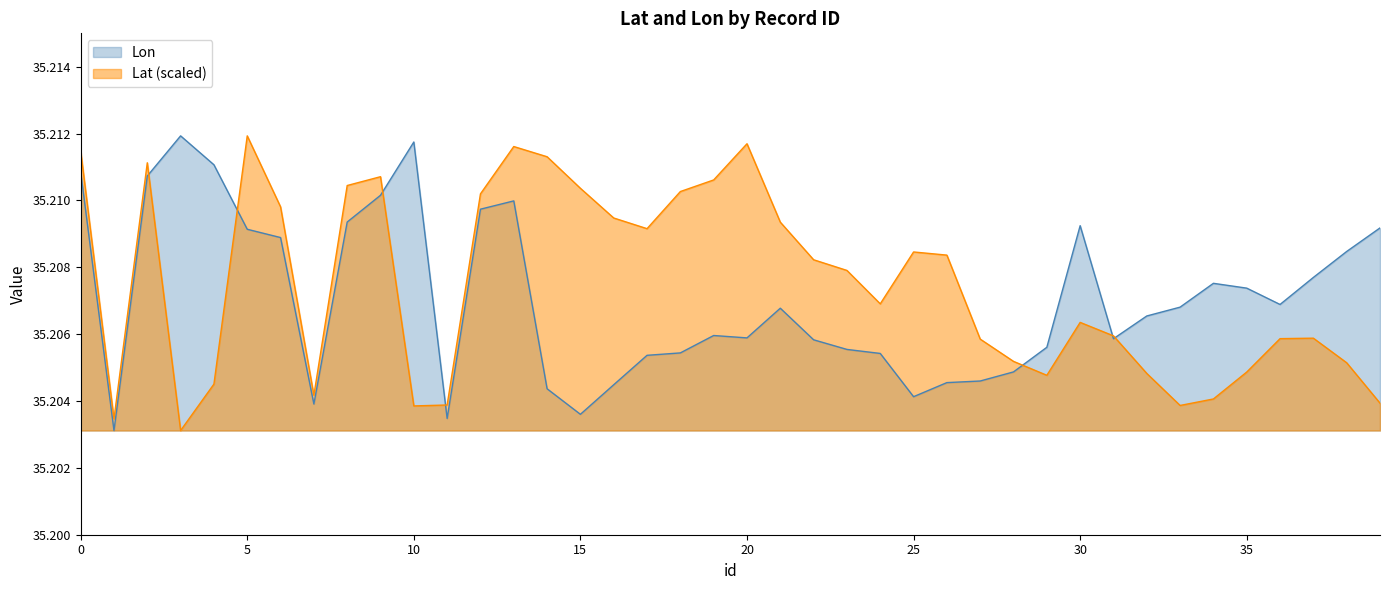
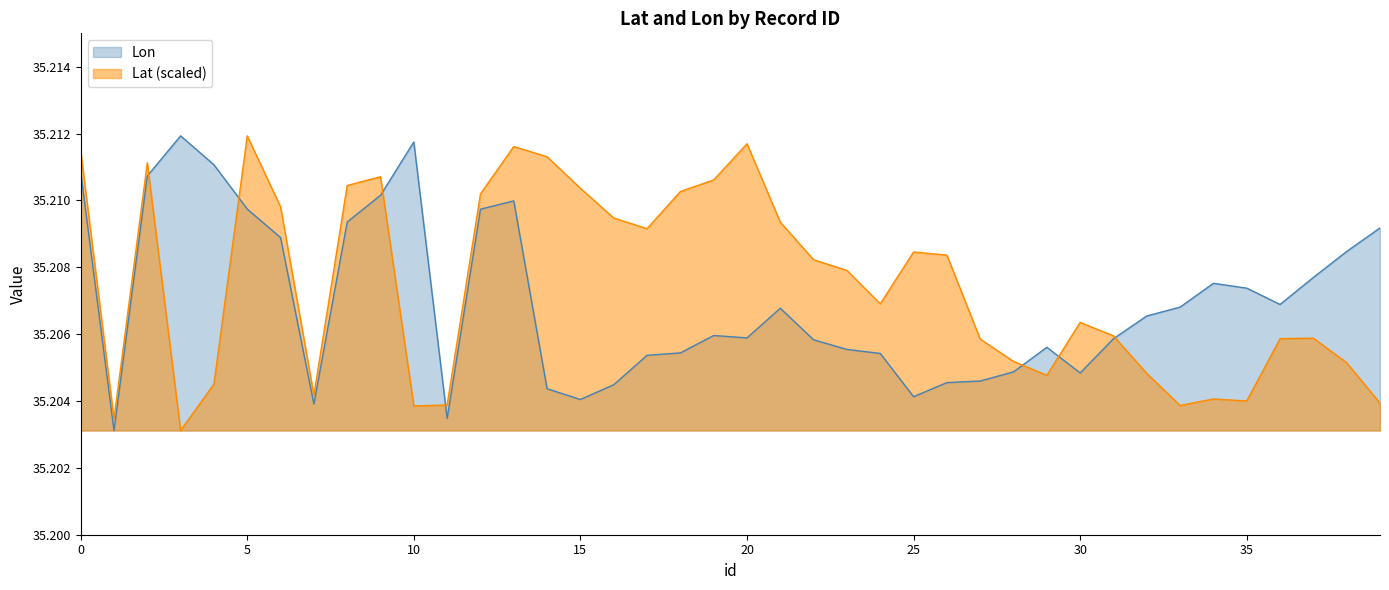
Lon, 5: 35.2091 -> 35.2097
Lon, 15: 35.2036 -> 35.2040
Lon, 30: 35.2092 -> 35.2048
Lat (scaled), 35: 35.2049 -> 35.2040
